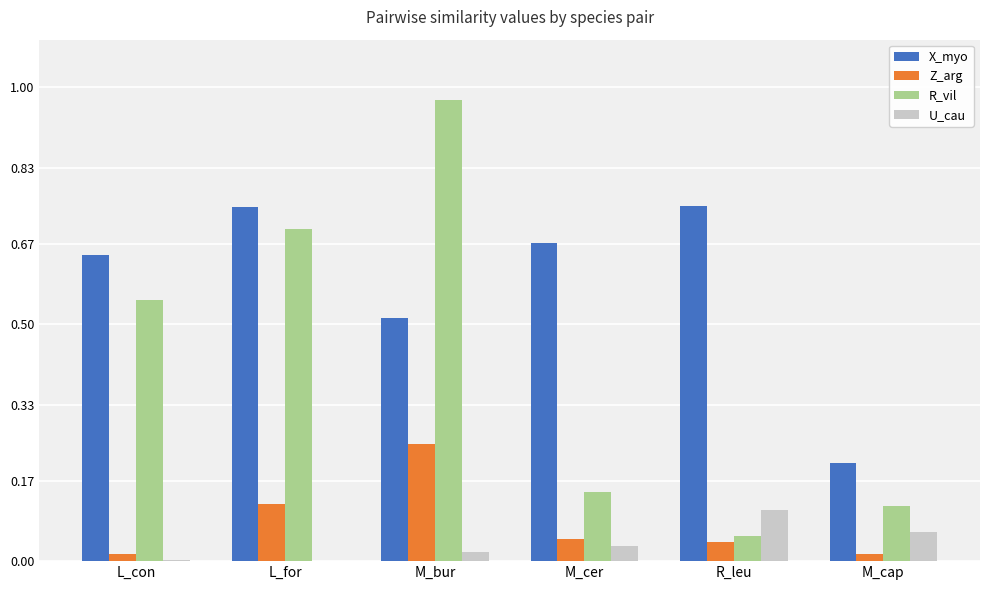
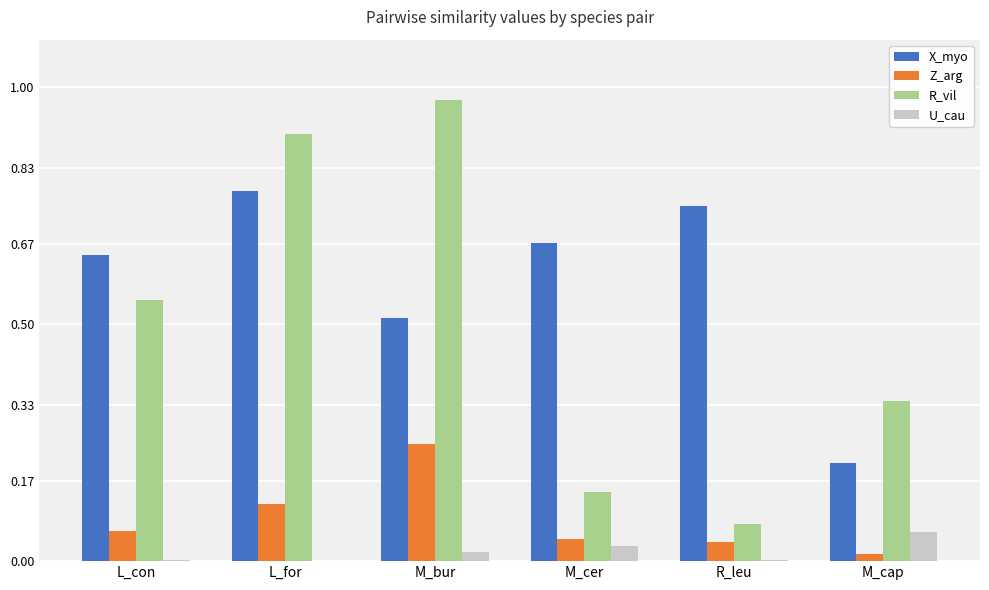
Z_arg, L_con: 0.02 -> 0.06
X_myo, L_for: 0.75 -> 0.78
R_vil, L_for: 0.7 -> 0.9
R_vil, R_leu: 0.05 -> 0.08
U_cau, R_leu: 0.11 -> 0.00
R_vil, M_cap: 0.12 -> 0.34
